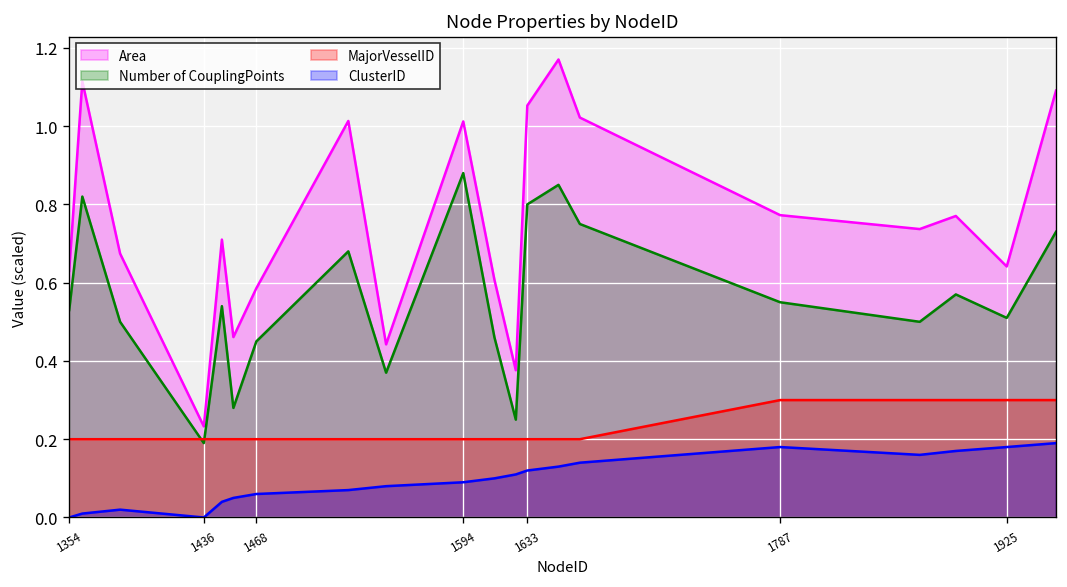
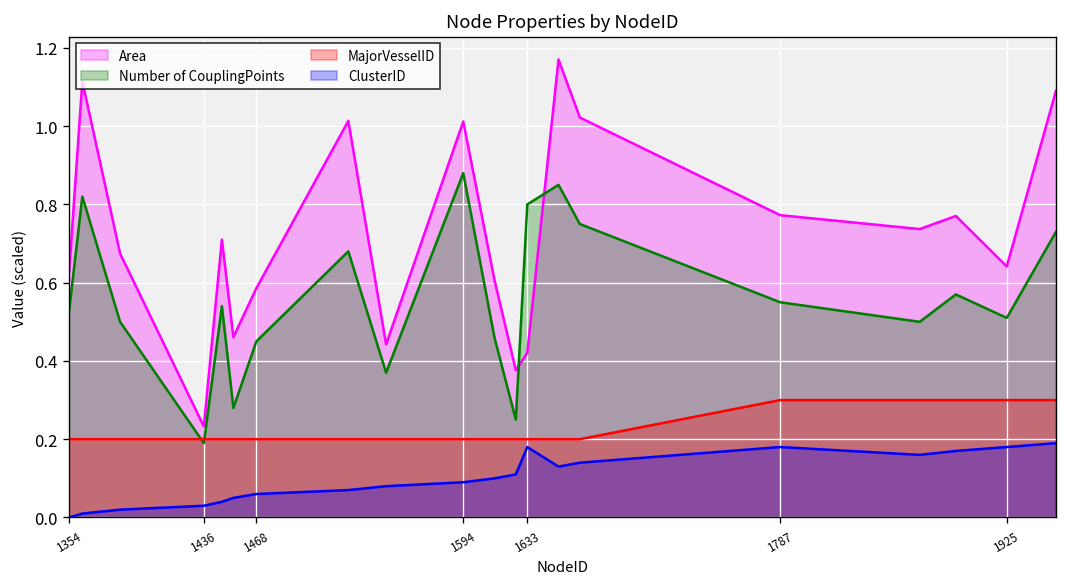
ClusterID, 1436: 0.00 -> 0.03
Area, 1633: 1.05 -> 0.42
ClusterID, 1633: 0.12 -> 0.18
